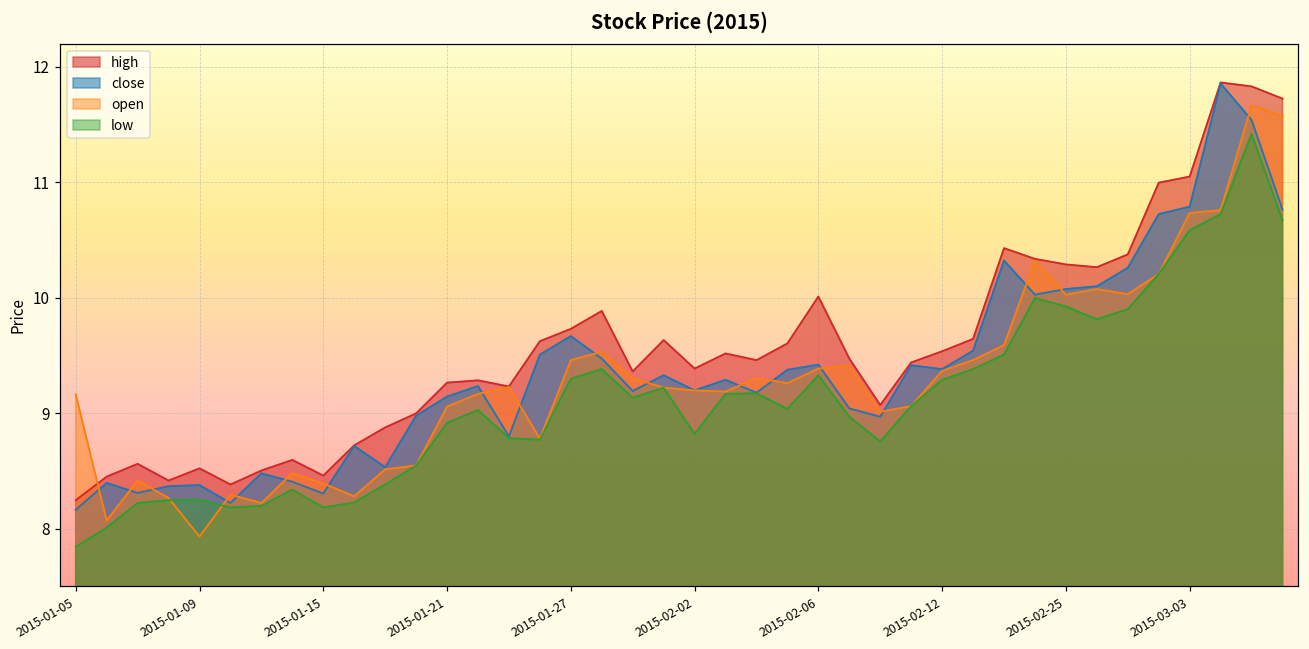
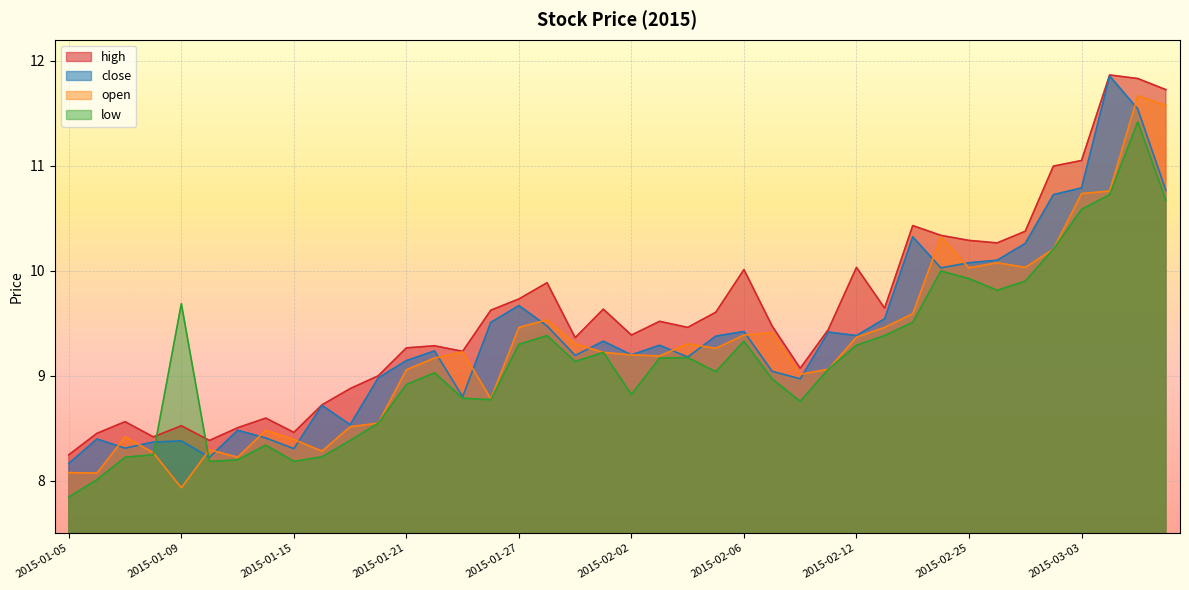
open, 2015-01-05: 9.16 -> 8.08
low, 2015-01-09: 8.25 -> 9.69
high, 2015-02-12: 9.54 -> 10.03
